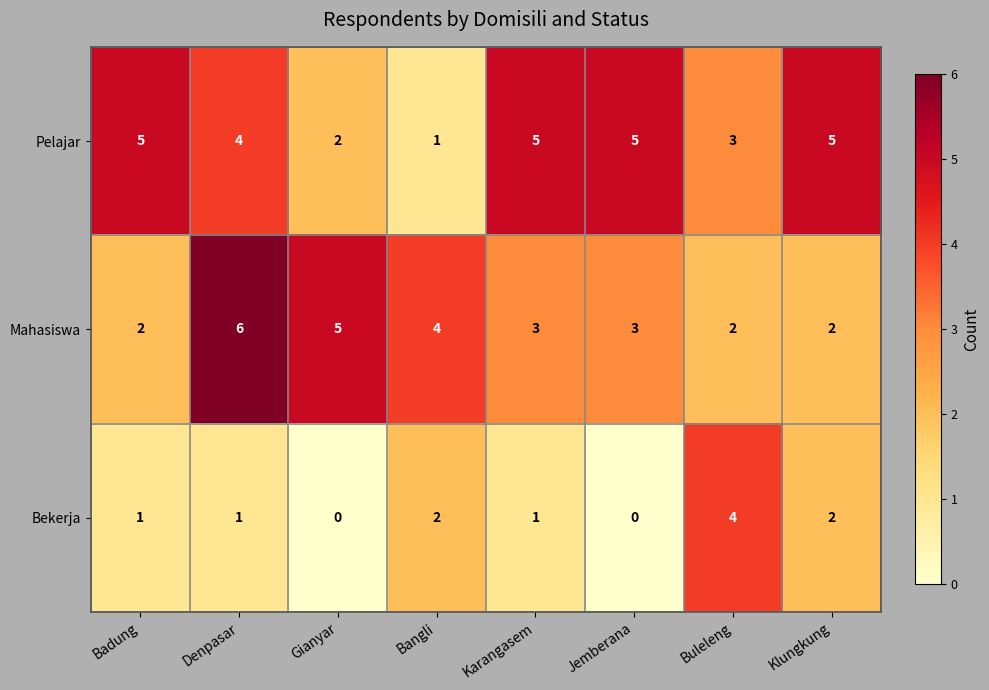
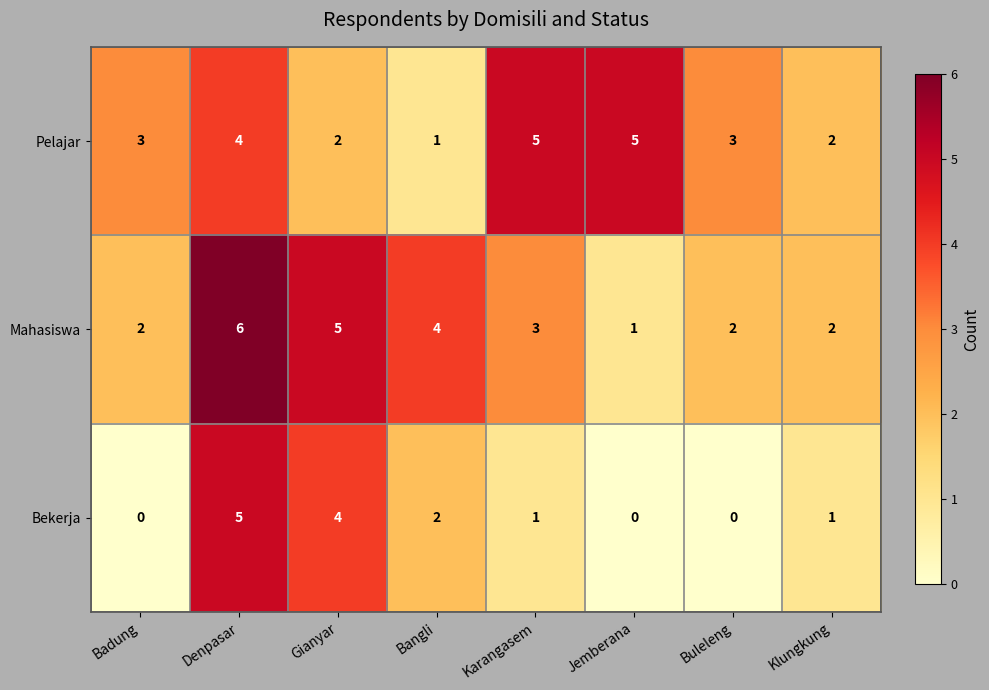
Pelajar, Badung: 5 -> 3
Pelajar, Klungkung: 5 -> 2
Mahasiswa, Jemberana: 3 -> 1
Bekerja, Badung: 1 -> 0
Bekerja, Denpasar: 1 -> 5
Bekerja, Gianyar: 0 -> 4
Bekerja, Buleleng: 4 -> 0
Bekerja, Klungkung: 2 -> 1
